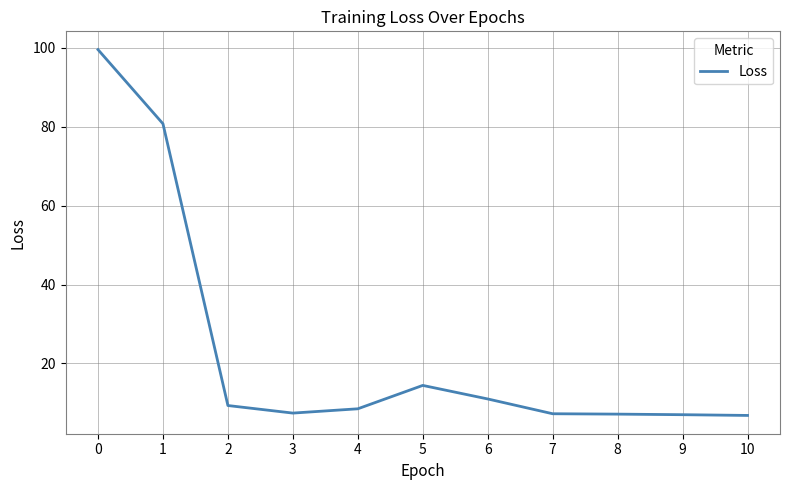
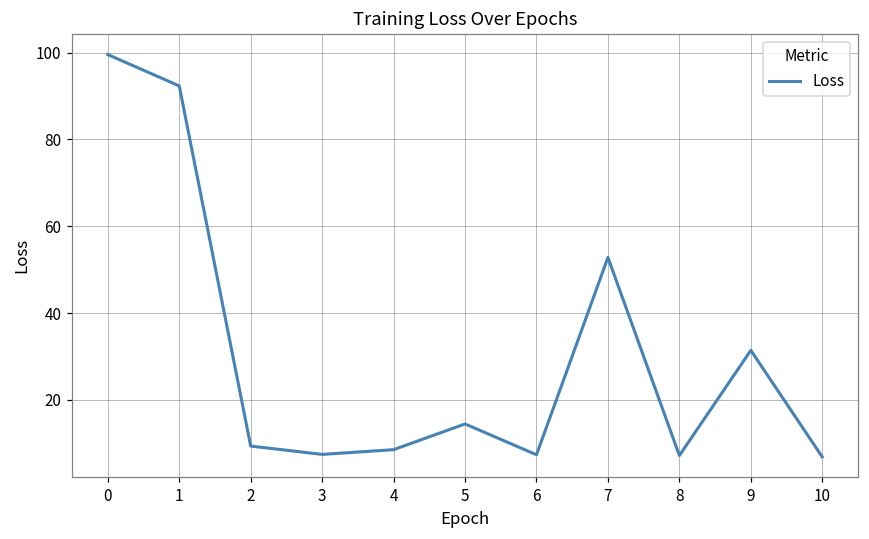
1: 81 -> 92
6: 11 -> 7
7: 7 -> 53
9: 7 -> 31
